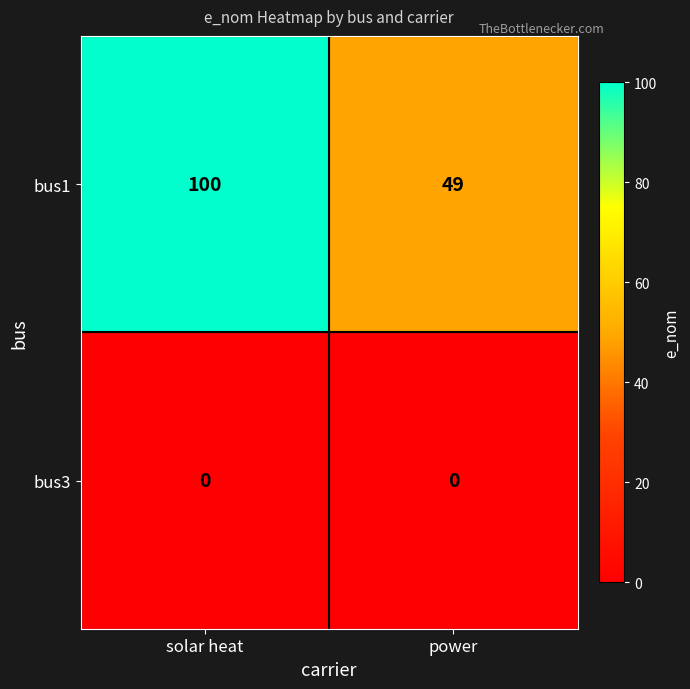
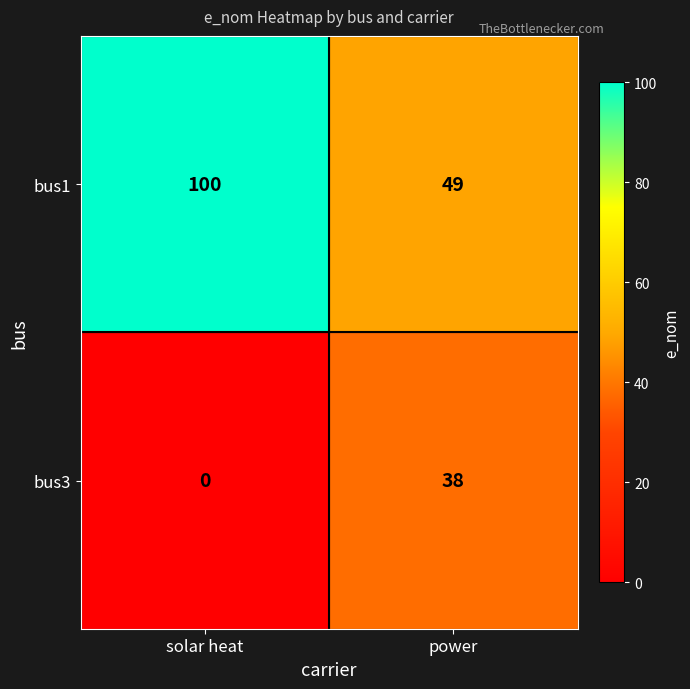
bus3, power: 0 -> 38
